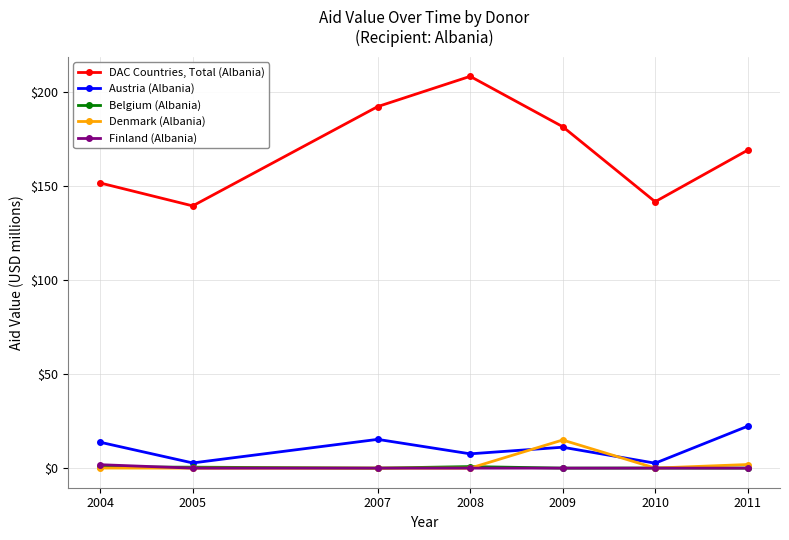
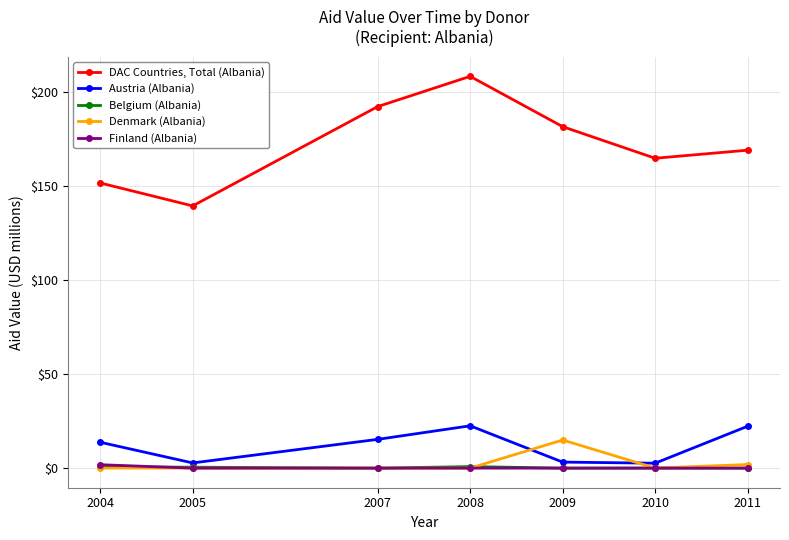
Austria (Albania), 2008: $8 -> $23
Austria (Albania), 2009: $11 -> $3
DAC Countries, Total (Albania), 2010: $142 -> $165
